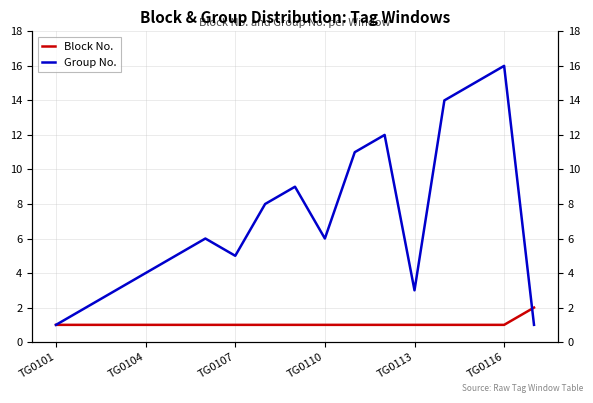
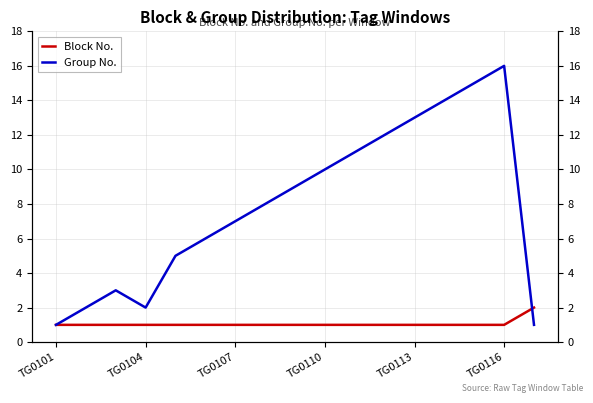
Group No., TG0104: 4 -> 2
Group No., TG0107: 5 -> 7
Group No., TG0110: 6 -> 10
Group No., TG0113: 3 -> 13
